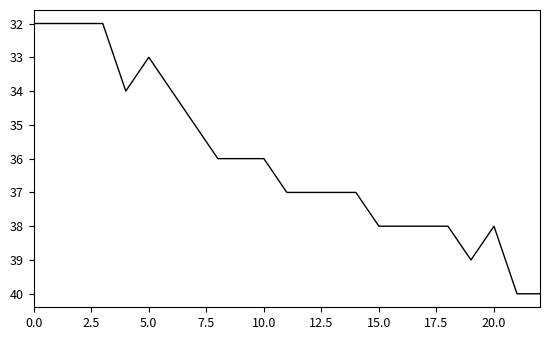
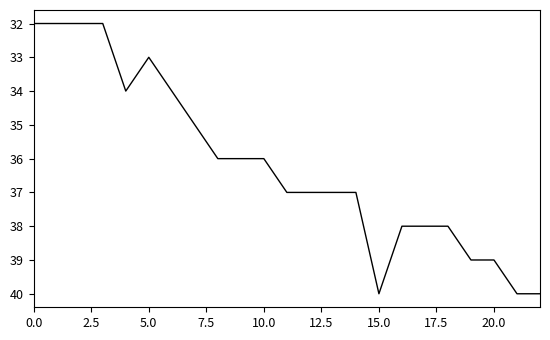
15.0: 38 -> 40
20.0: 38 -> 39
